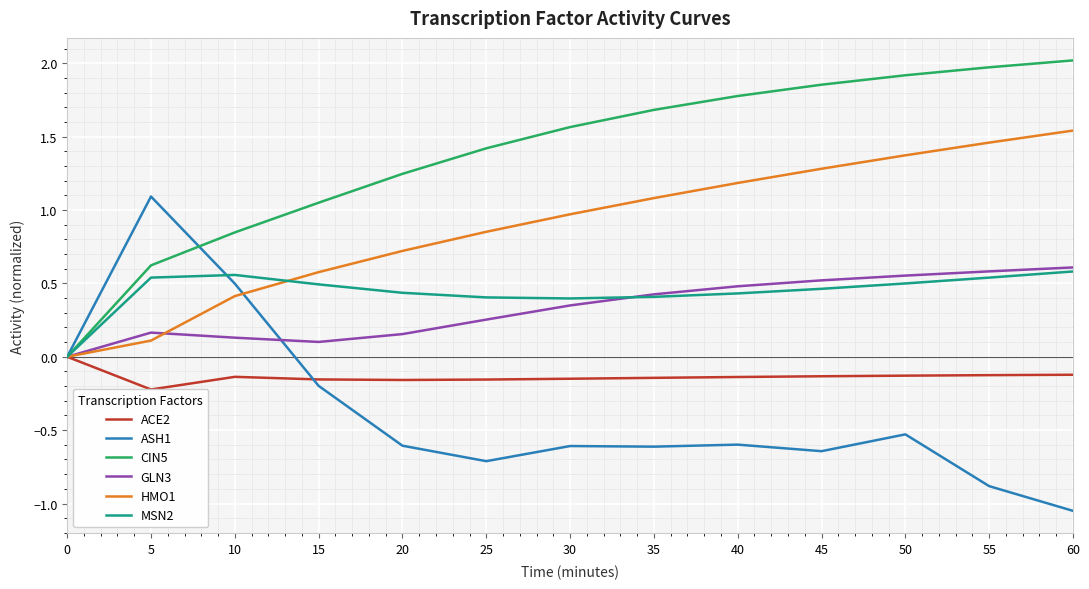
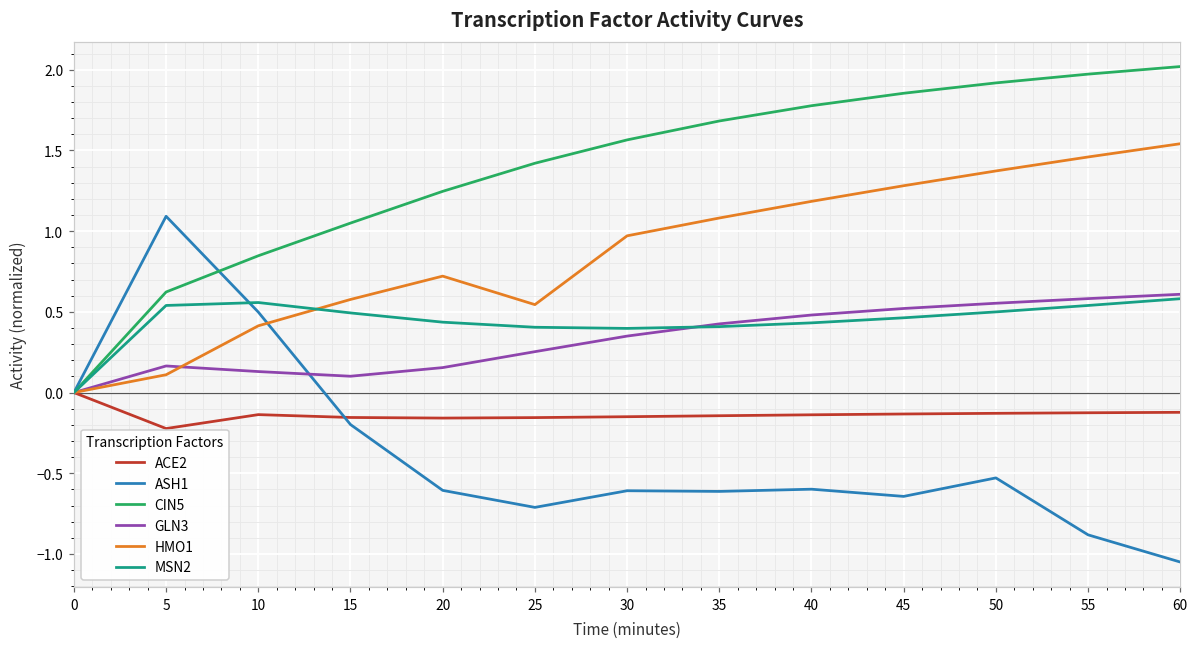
HMO1, 25: 0.85 -> 0.54
